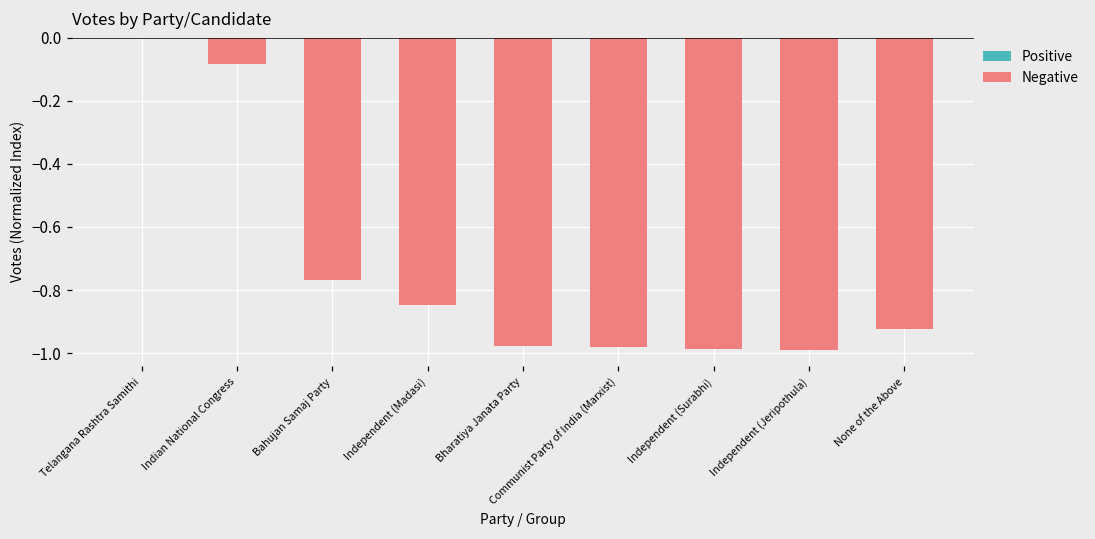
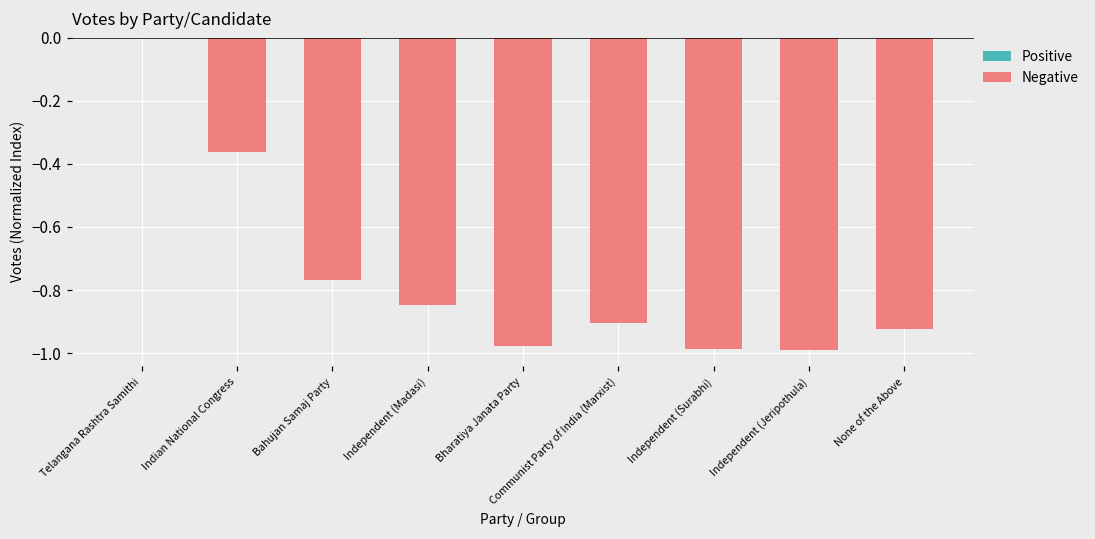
Negative, Indian National Congress: -0.09 -> -0.36
Negative, Communist Party of India (Marxist): -0.98 -> -0.90
